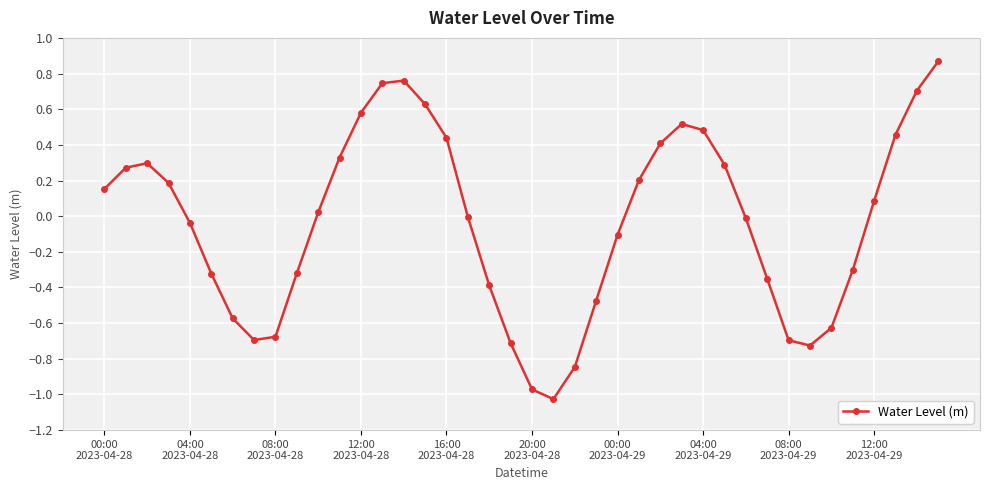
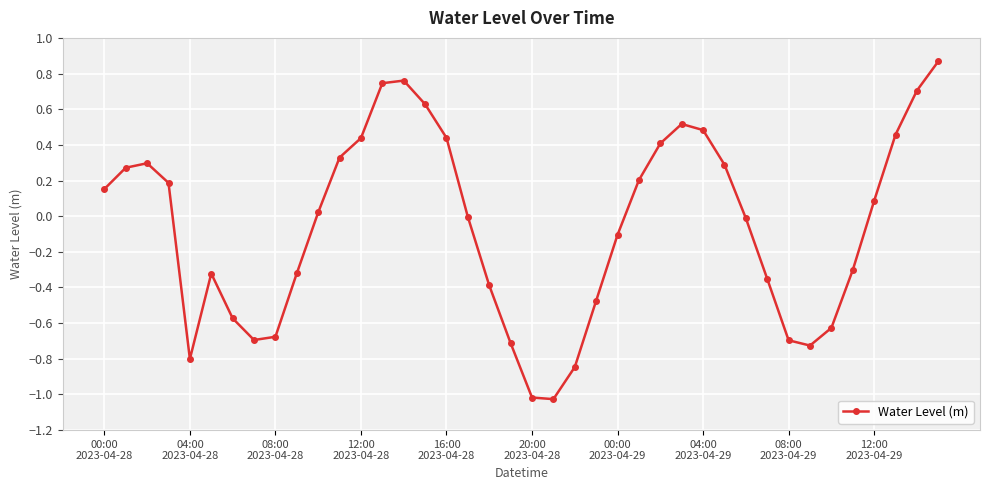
04:00 2023-04-28: -0.04 -> -0.80
12:00 2023-04-28: 0.58 -> 0.44
20:00 2023-04-28: -0.97 -> -1.02
